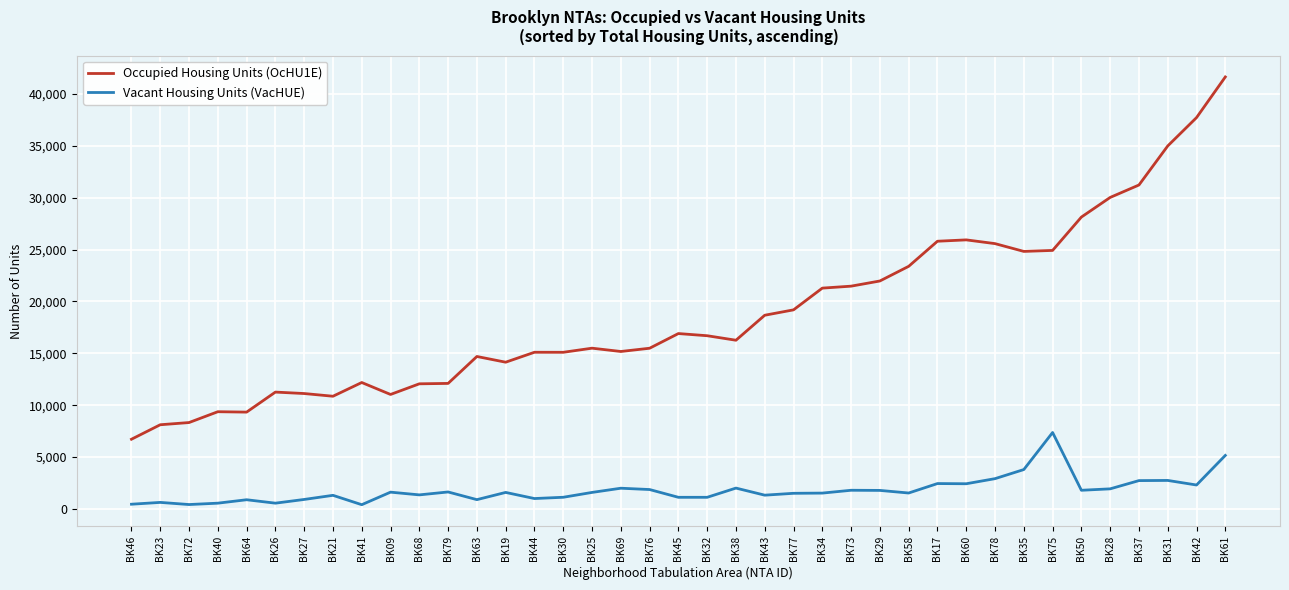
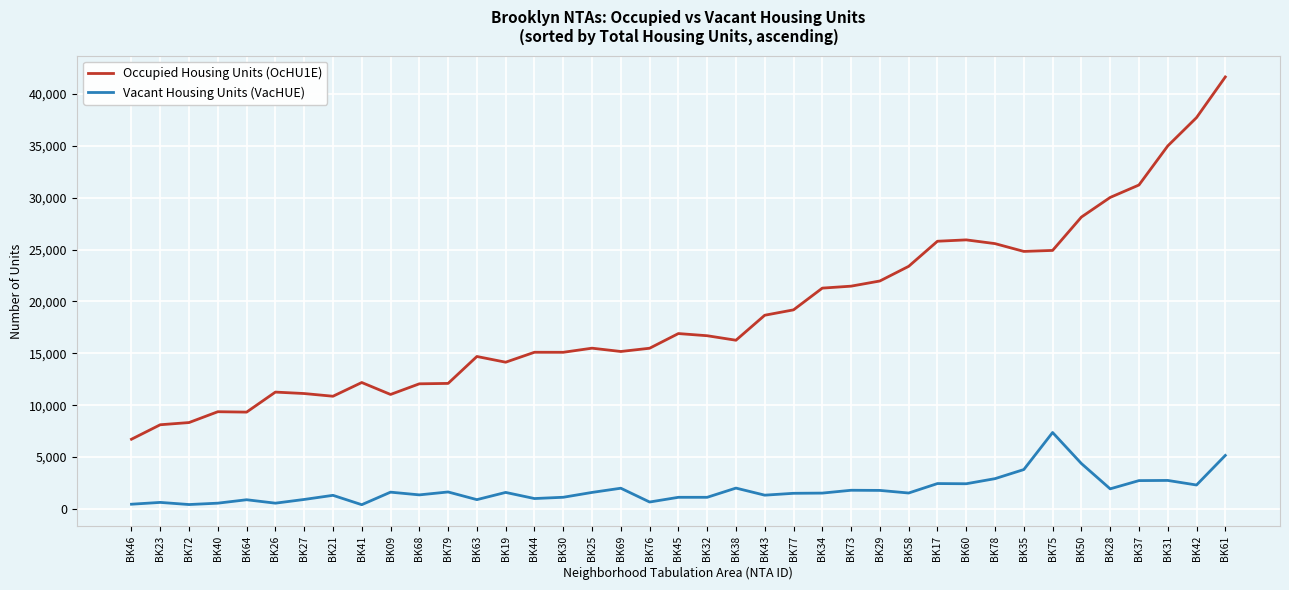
Vacant Housing Units (VacHUE), BK76: 1,900 -> 700
Vacant Housing Units (VacHUE), BK50: 1,800 -> 4,400
